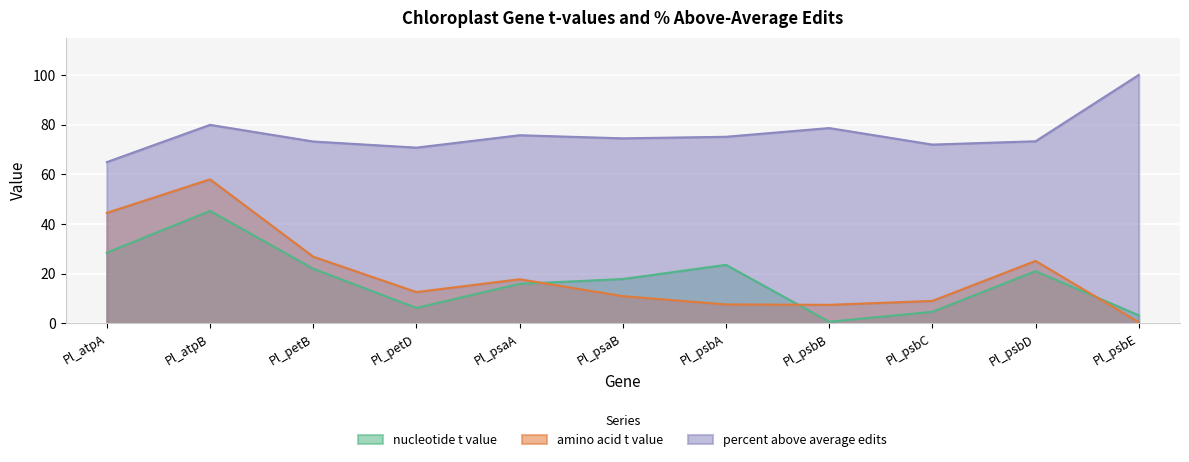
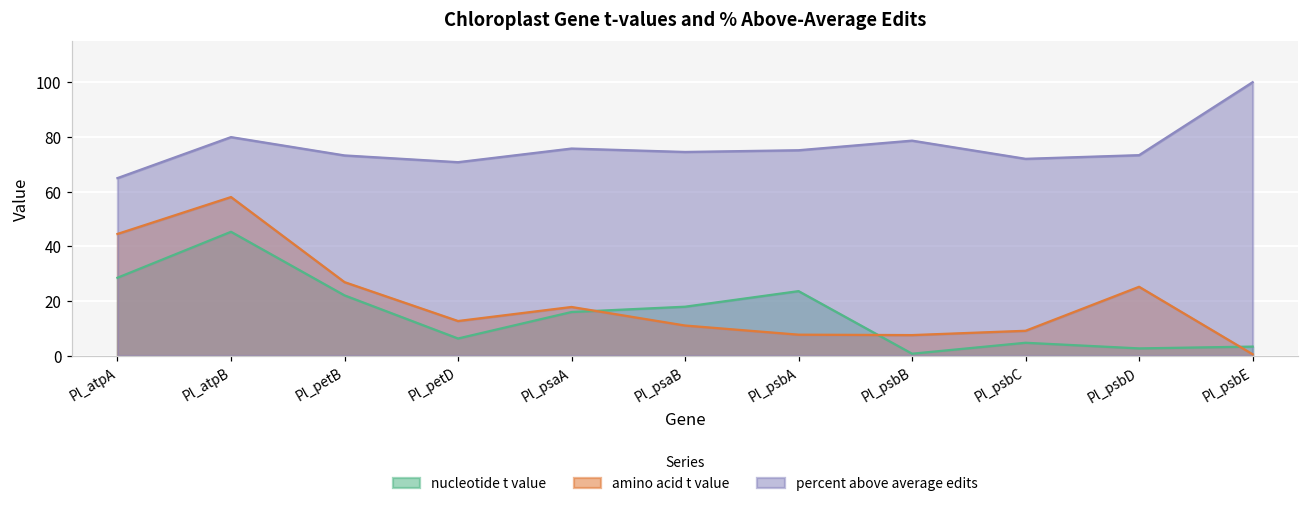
nucleotide t value, Pl_psbD: 21 -> 3
